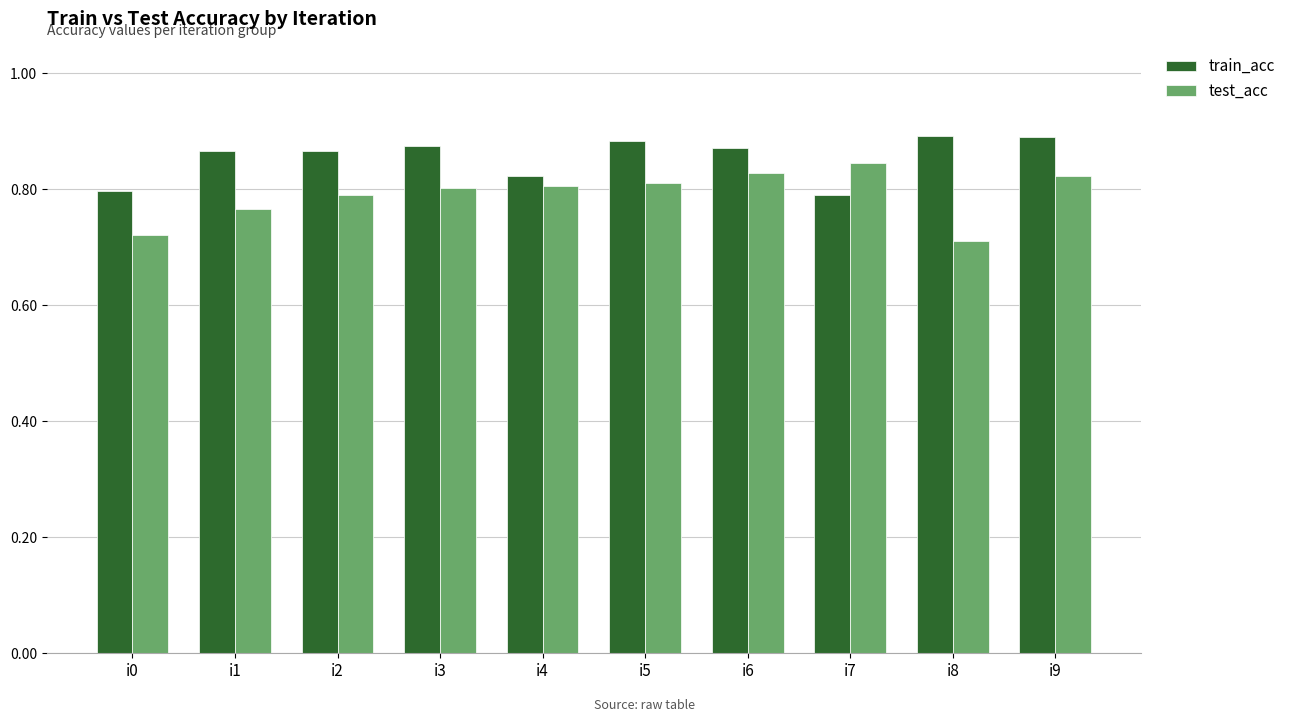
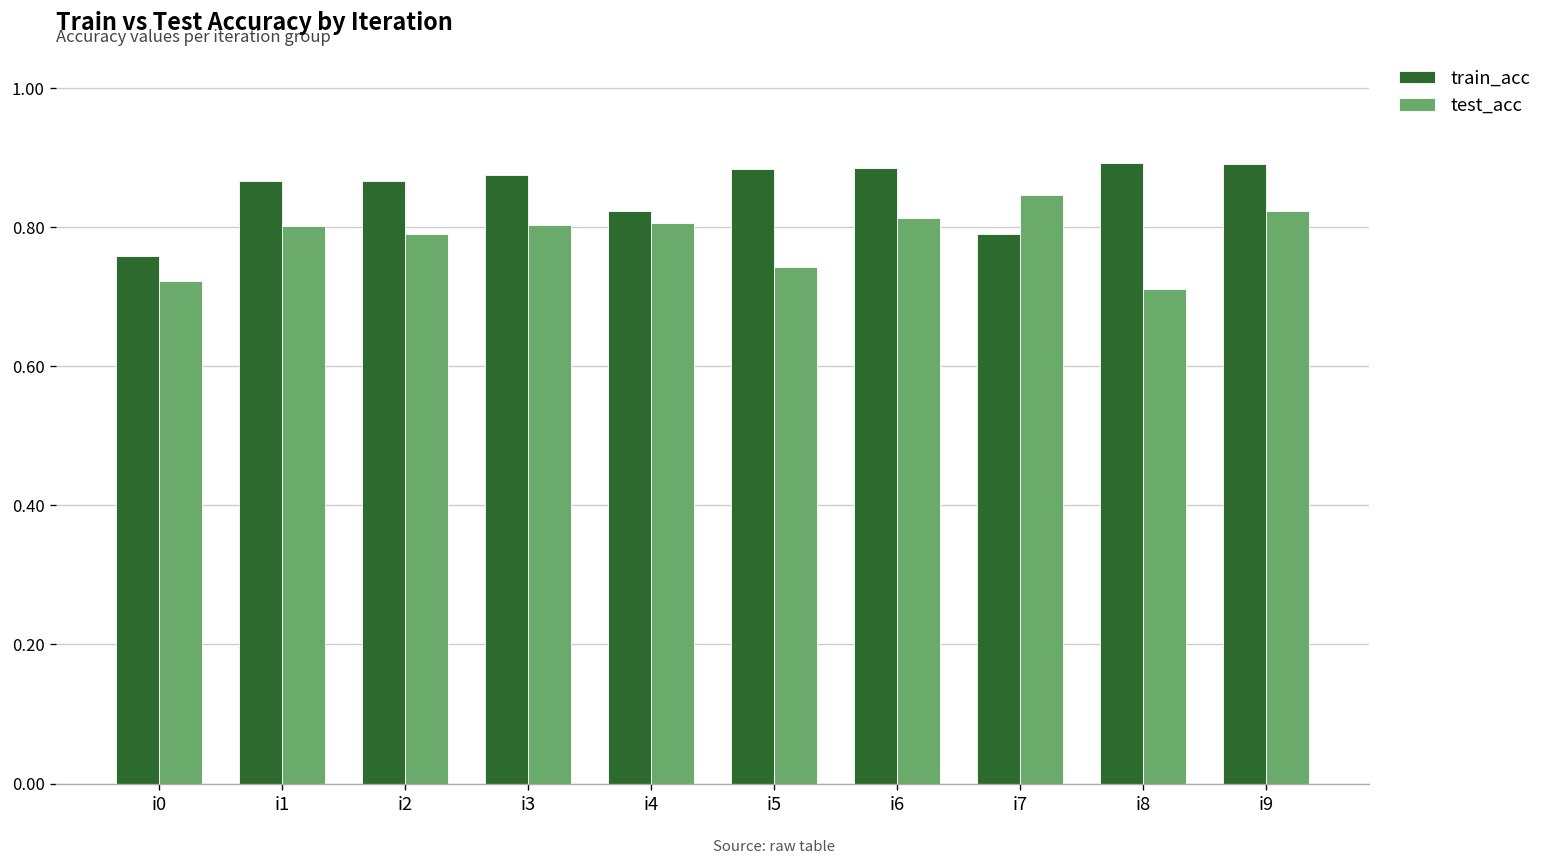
train_acc, i0: 0.80 -> 0.76
test_acc, i1: 0.77 -> 0.80
test_acc, i5: 0.81 -> 0.74
train_acc, i6: 0.87 -> 0.89
test_acc, i6: 0.83 -> 0.81
